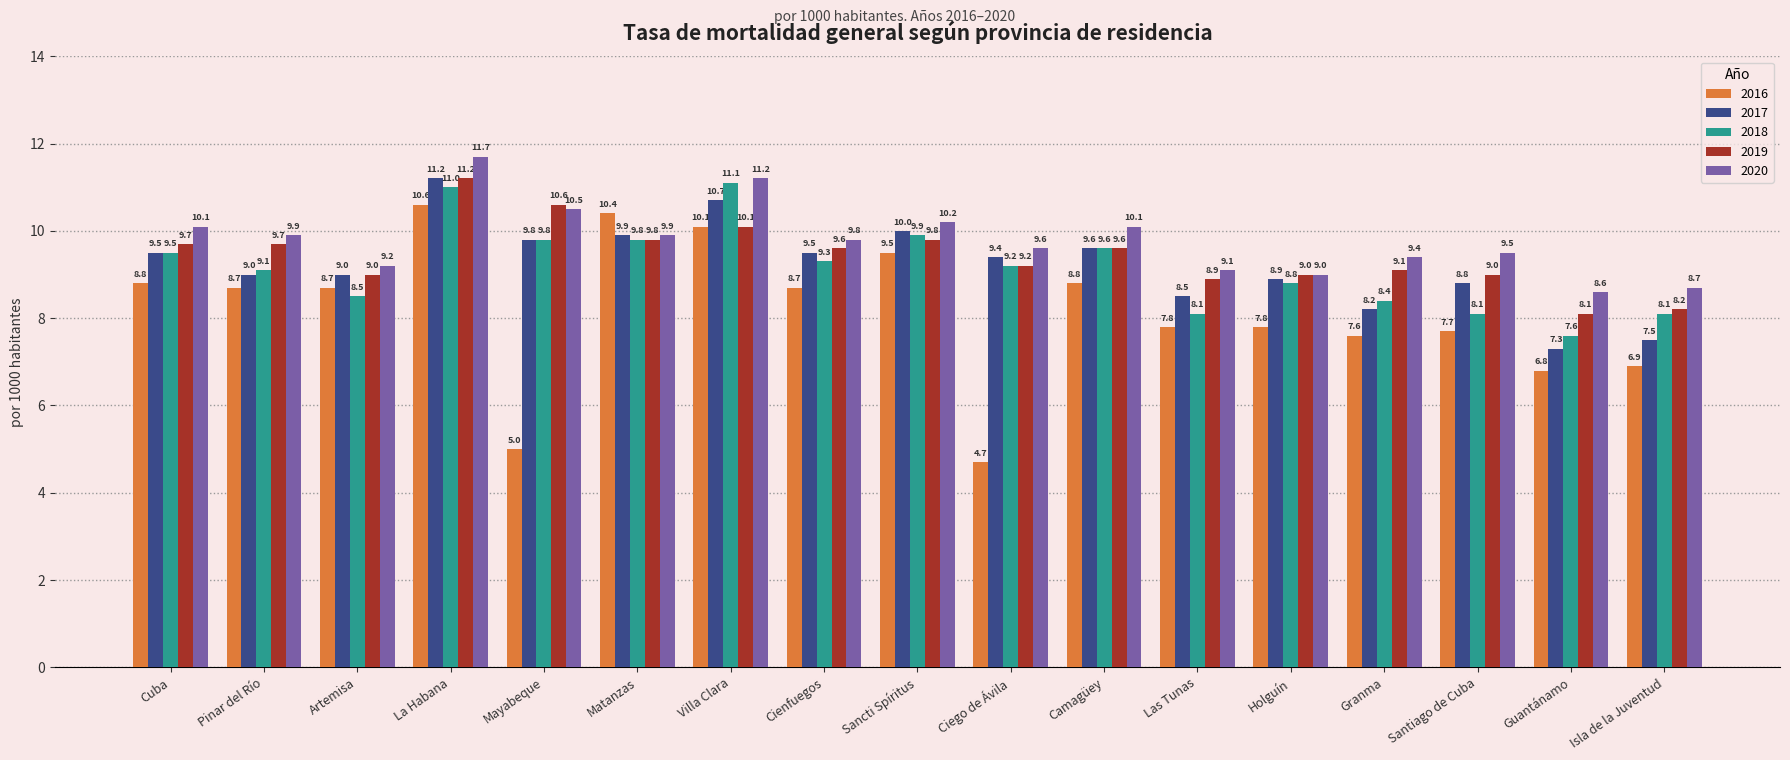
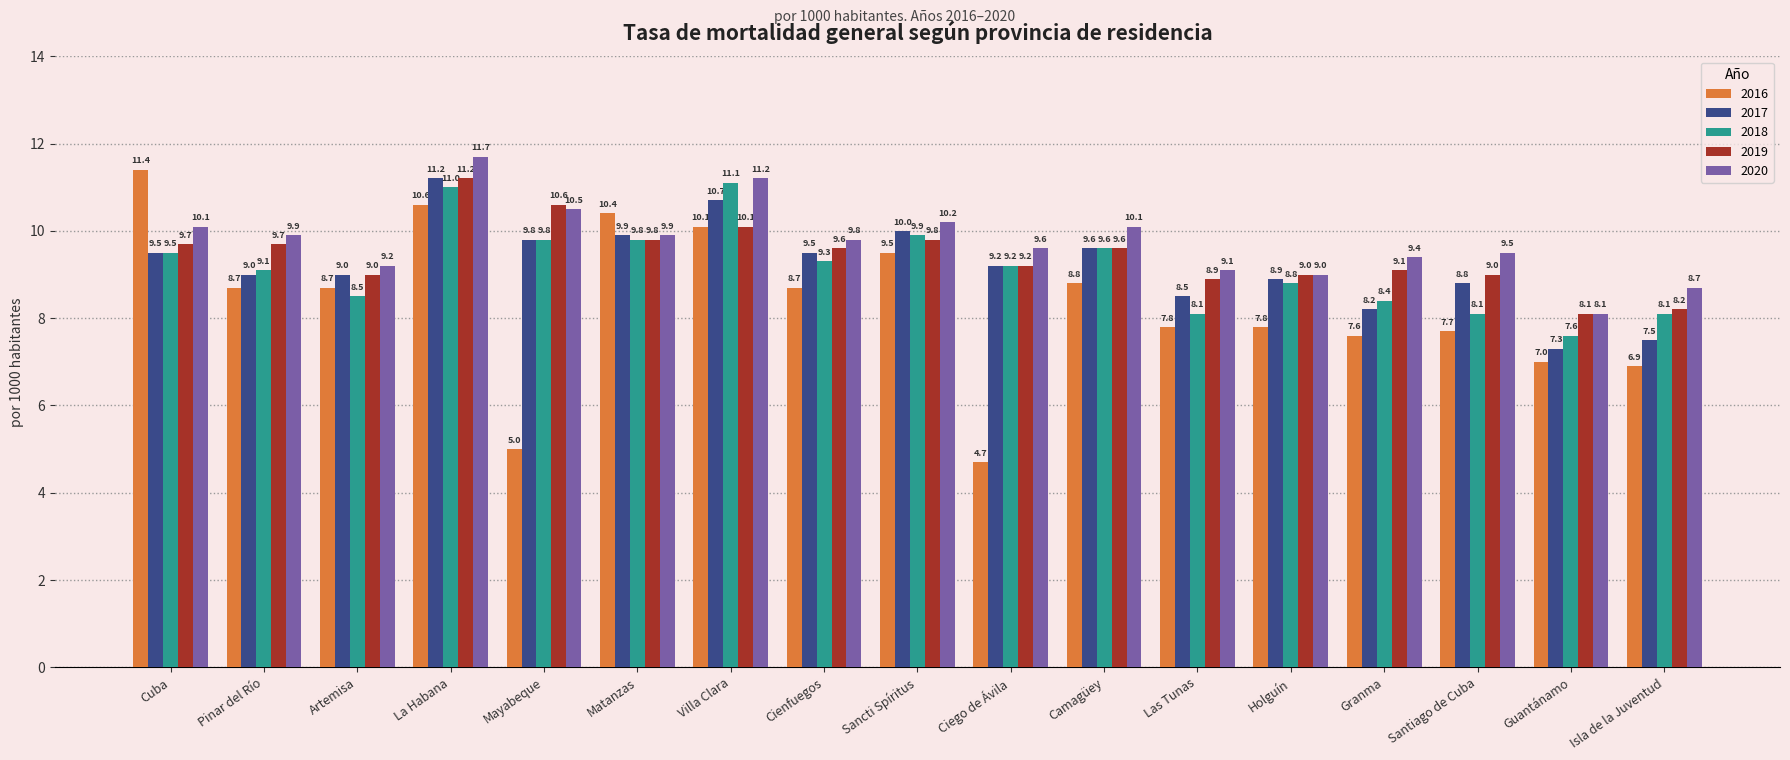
2016, Cuba: 8.8 -> 11.4
2017, Ciego de Ávila: 9.4 -> 9.2
2016, Guantánamo: 6.8 -> 7.0
2020, Guantánamo: 8.6 -> 8.1
